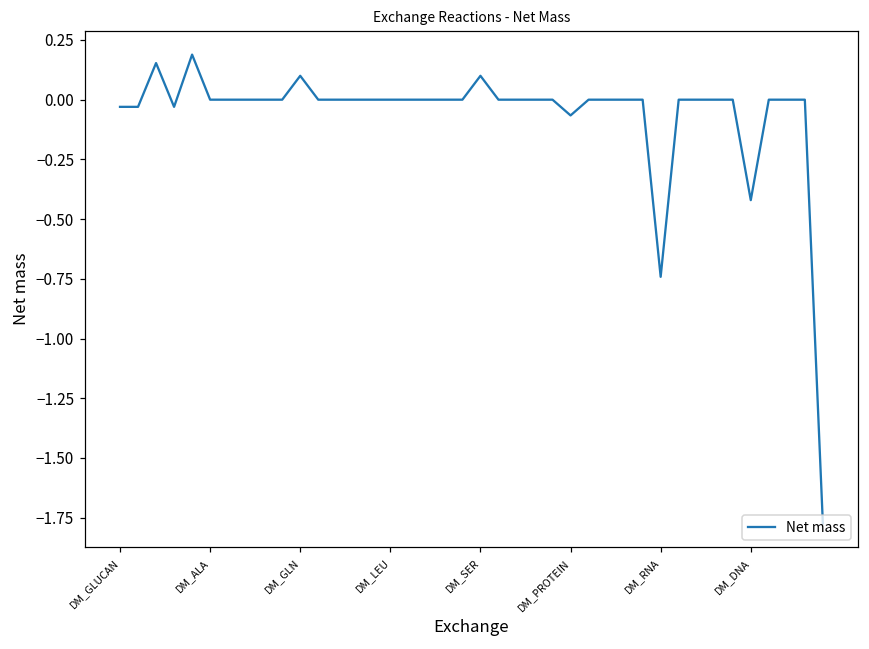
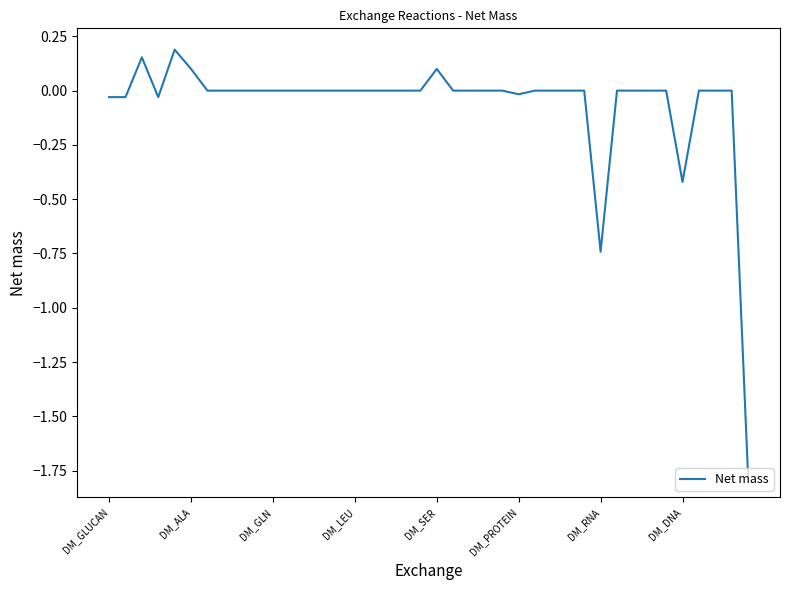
DM_ALA: 0.0 -> 0.1
DM_GLN: 0.1 -> 0.0
DM_PROTEIN: -0.07 -> -0.02
